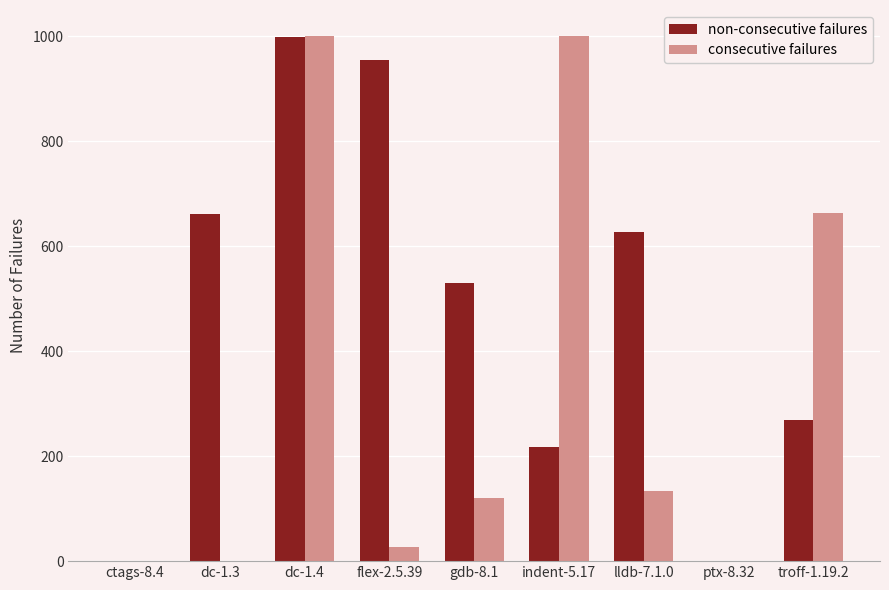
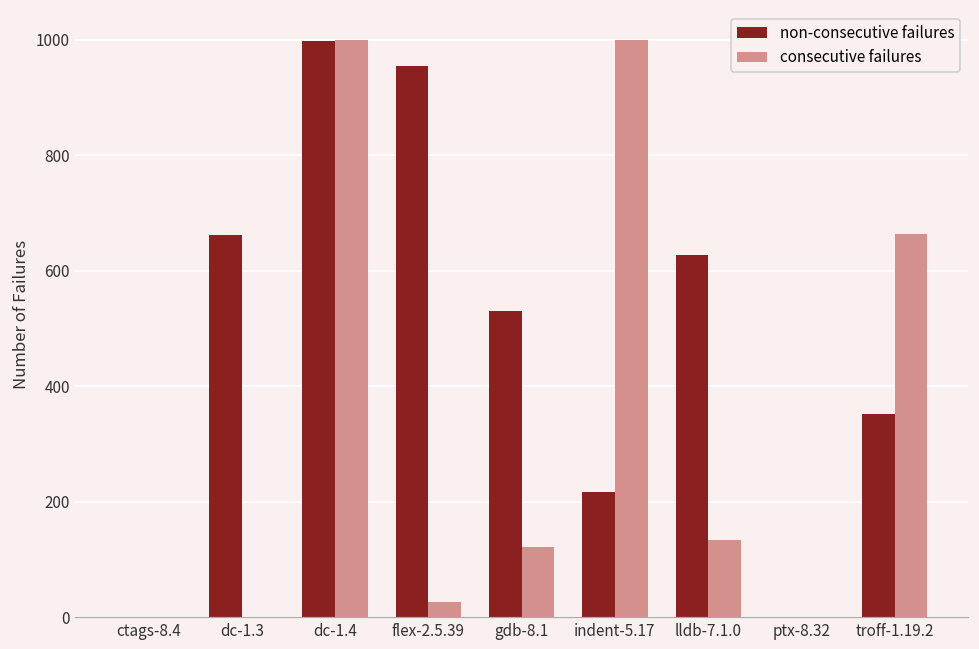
non-consecutive failures, troff-1.19.2: 270 -> 350
